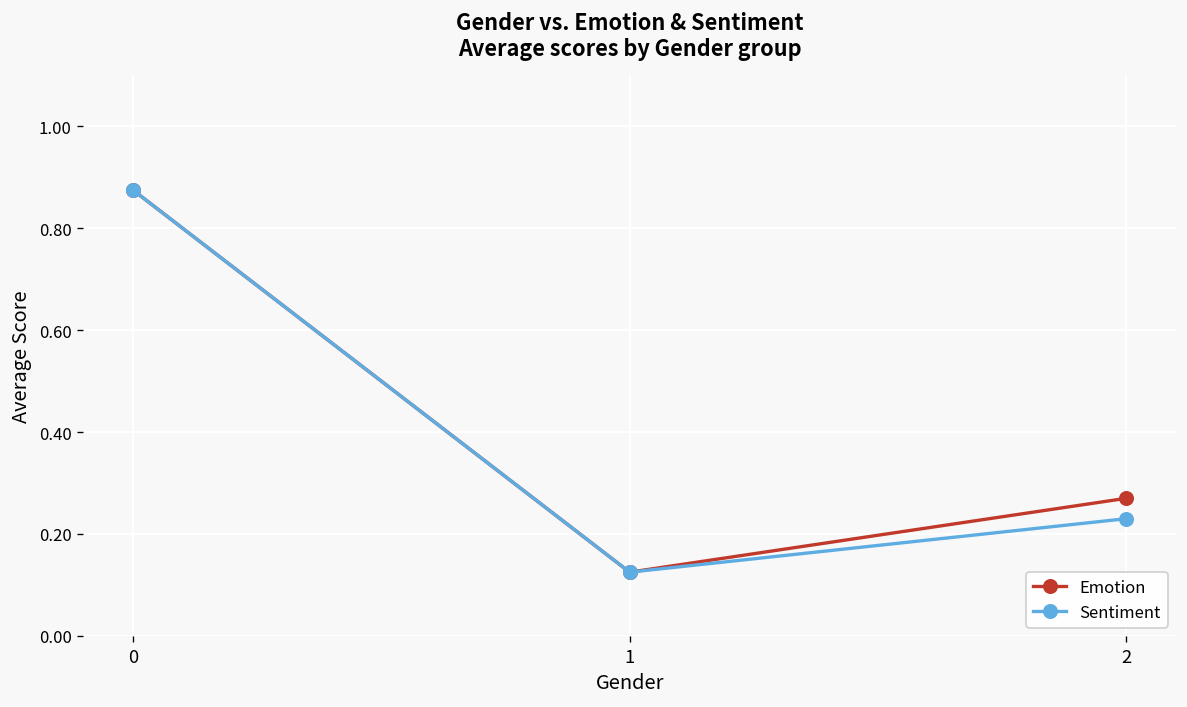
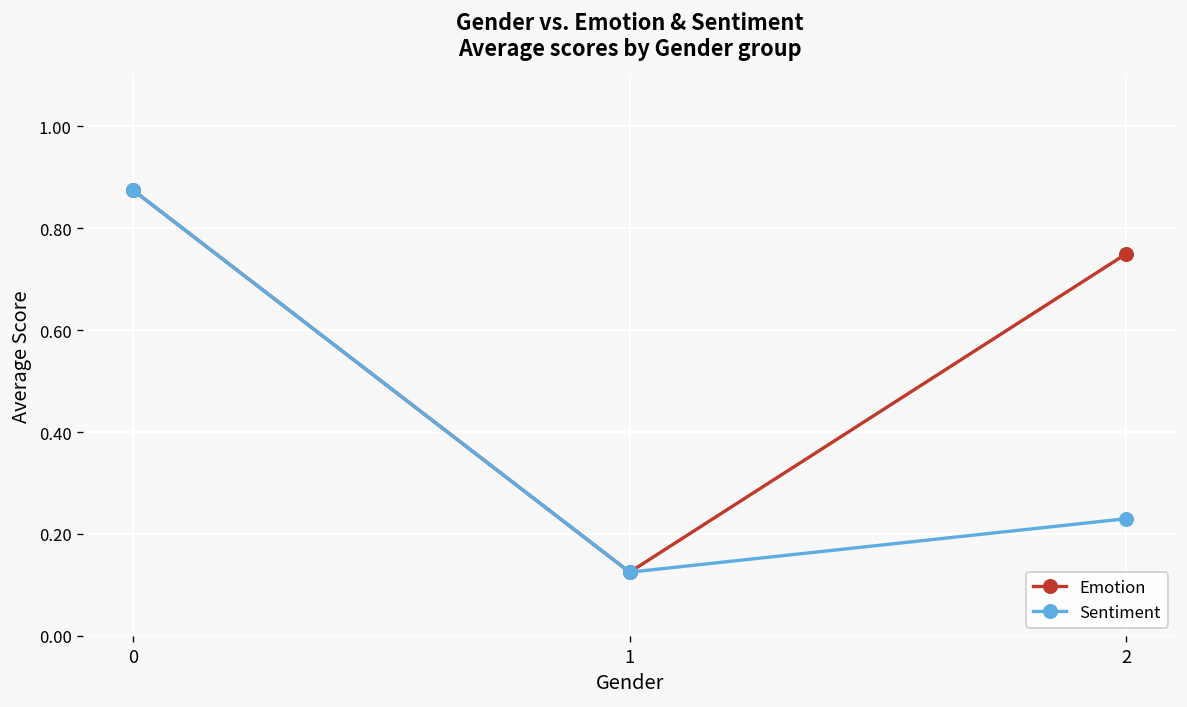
Emotion, 2: 0.27 -> 0.75
